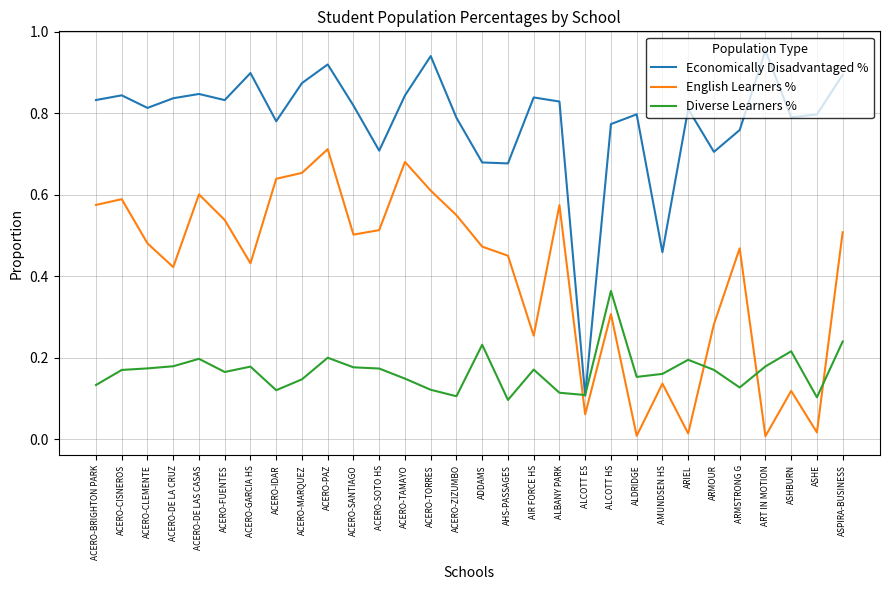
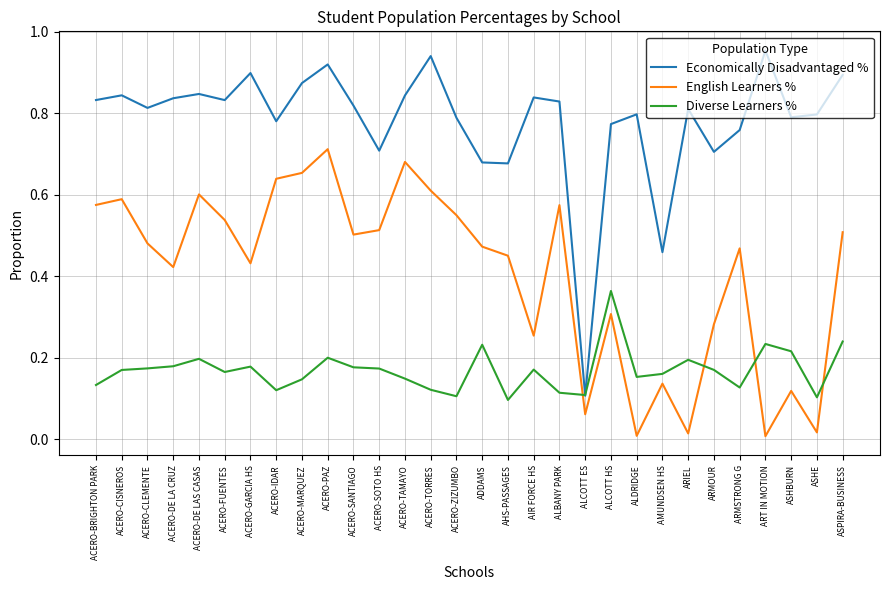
Diverse Learners %, ART IN MOTION: 0.18 -> 0.23
